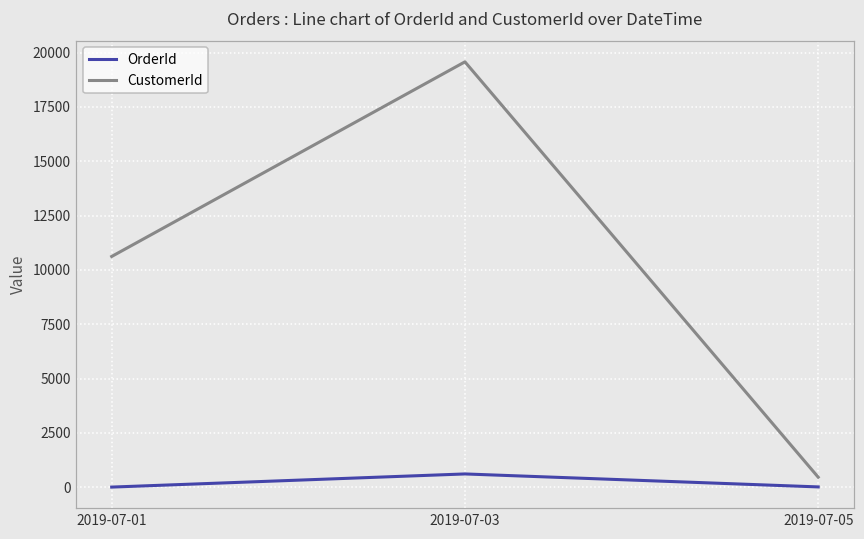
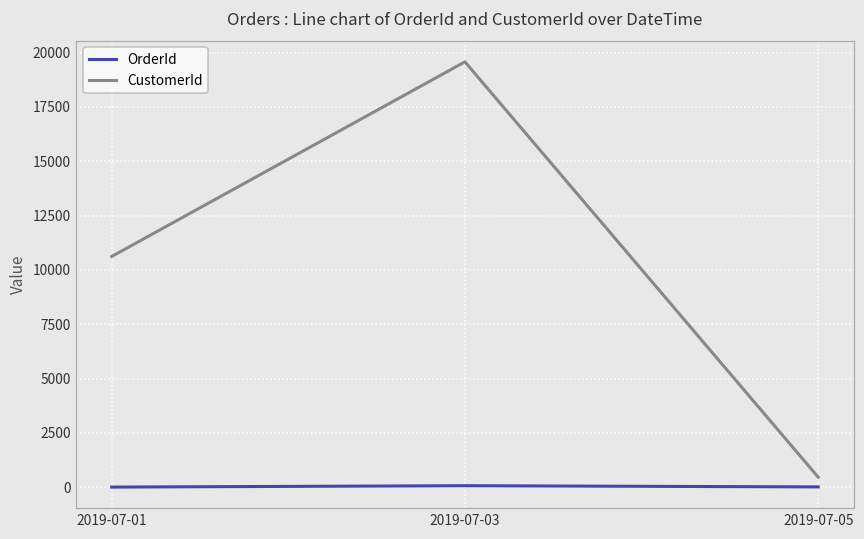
OrderId, 2019-07-03: 600 -> 100
